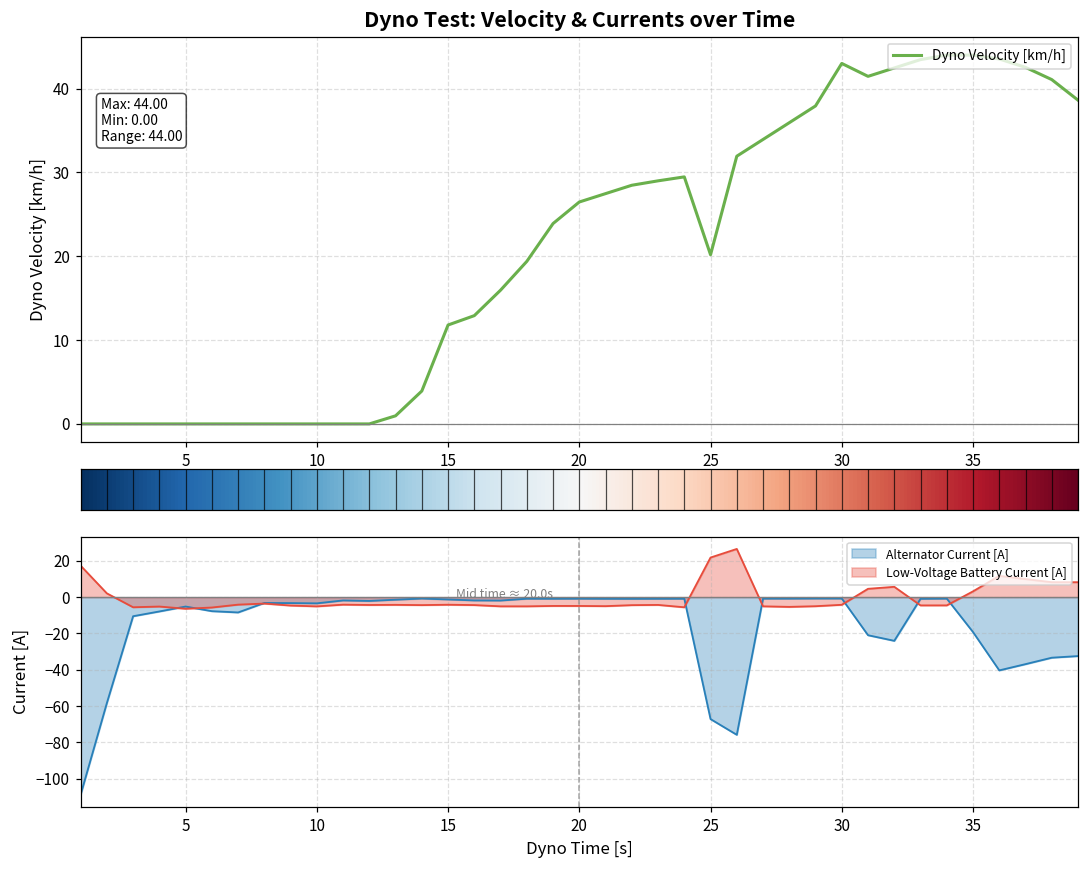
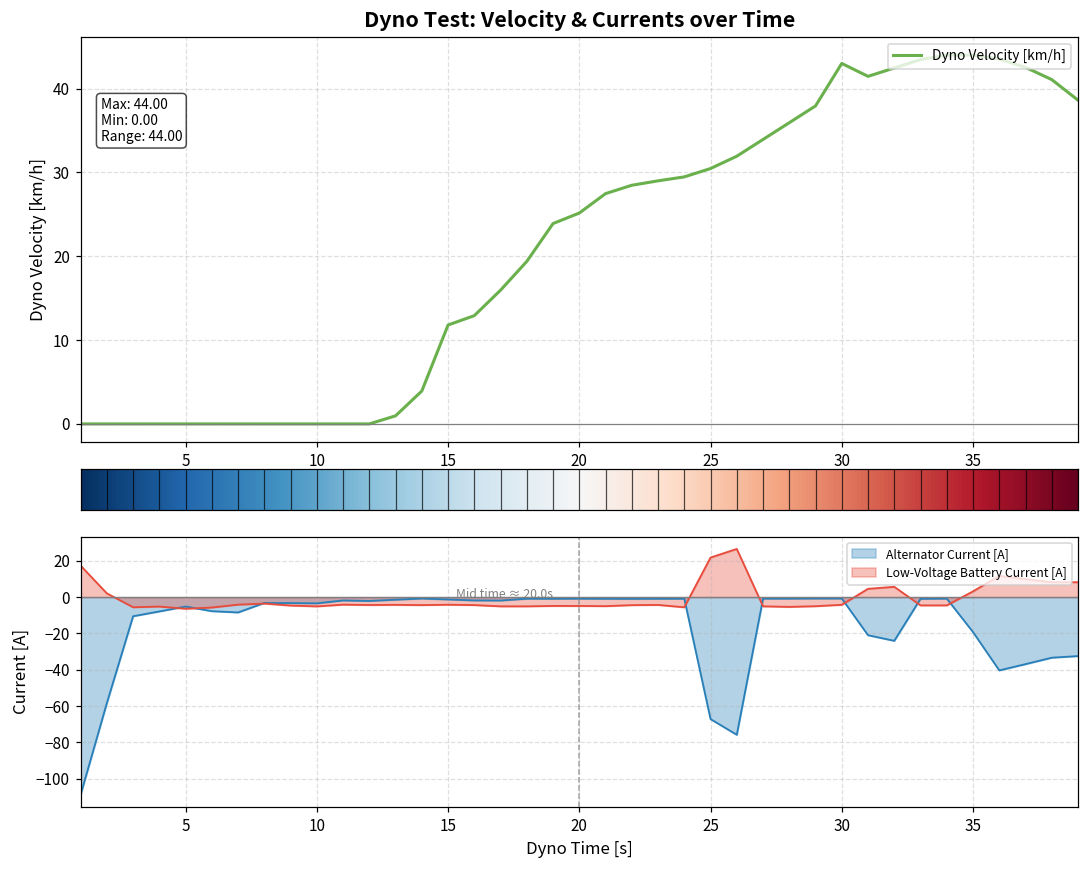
Dyno Test: Velocity & Currents over Time, 20: 26 -> 25
Dyno Test: Velocity & Currents over Time, 25: 20 -> 30
